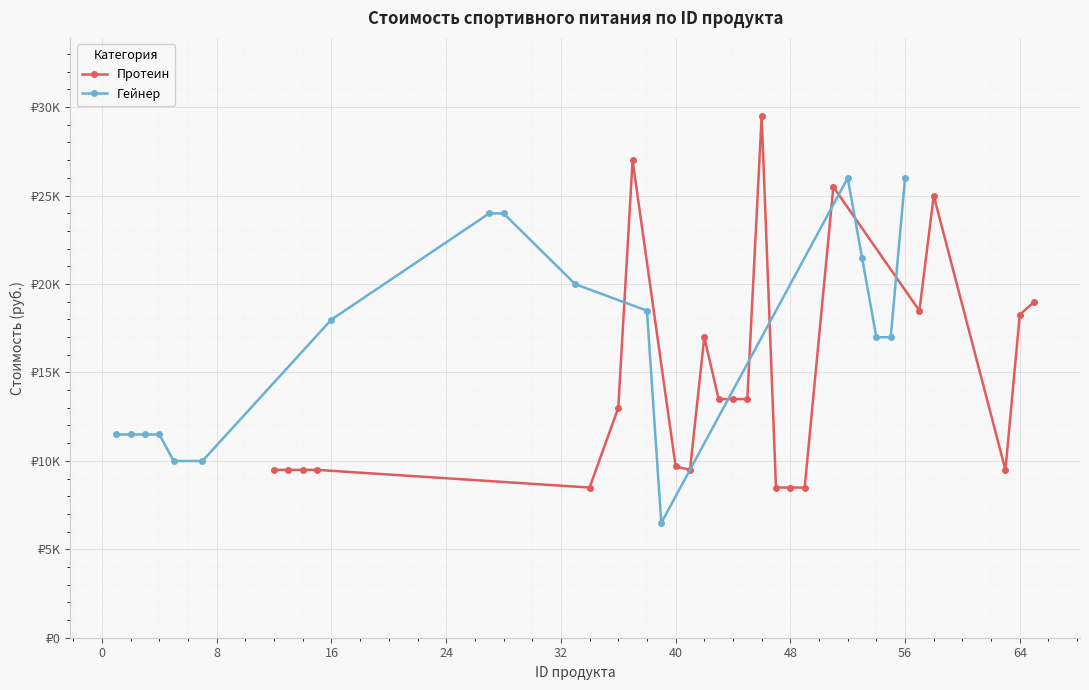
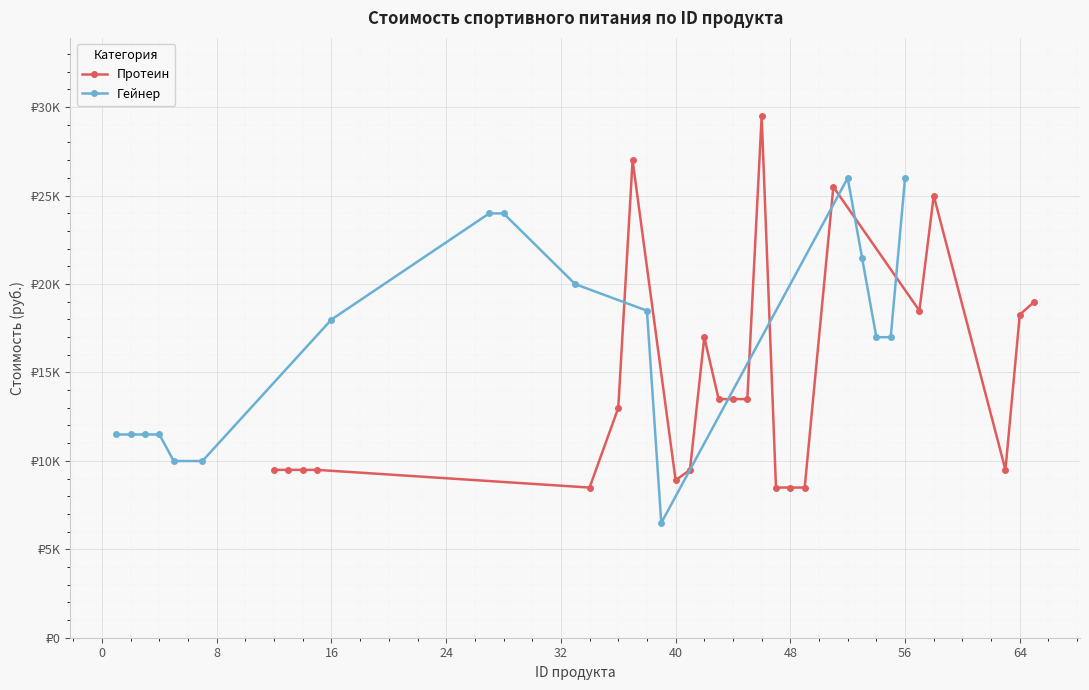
Протеин, 40: ₽9700 -> ₽8900
